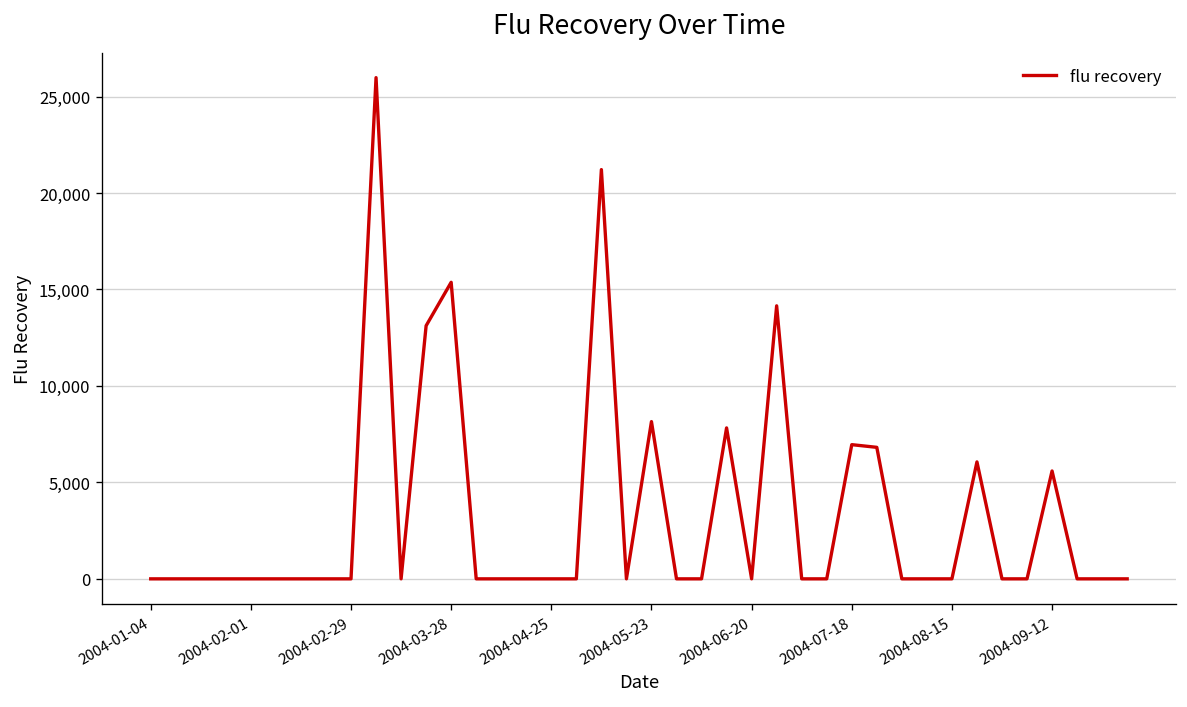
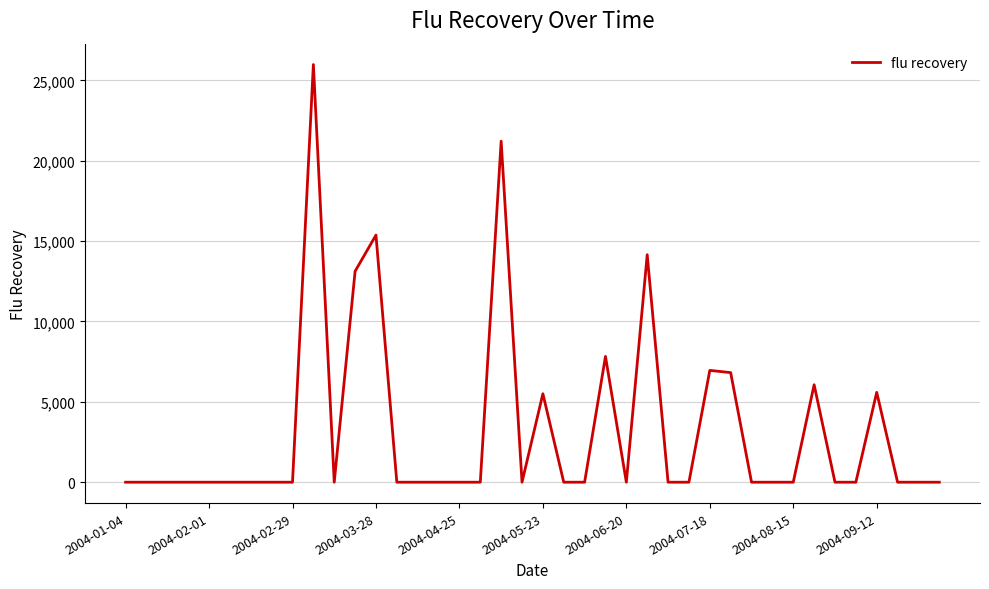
2004-05-23: 8,200 -> 5,500
